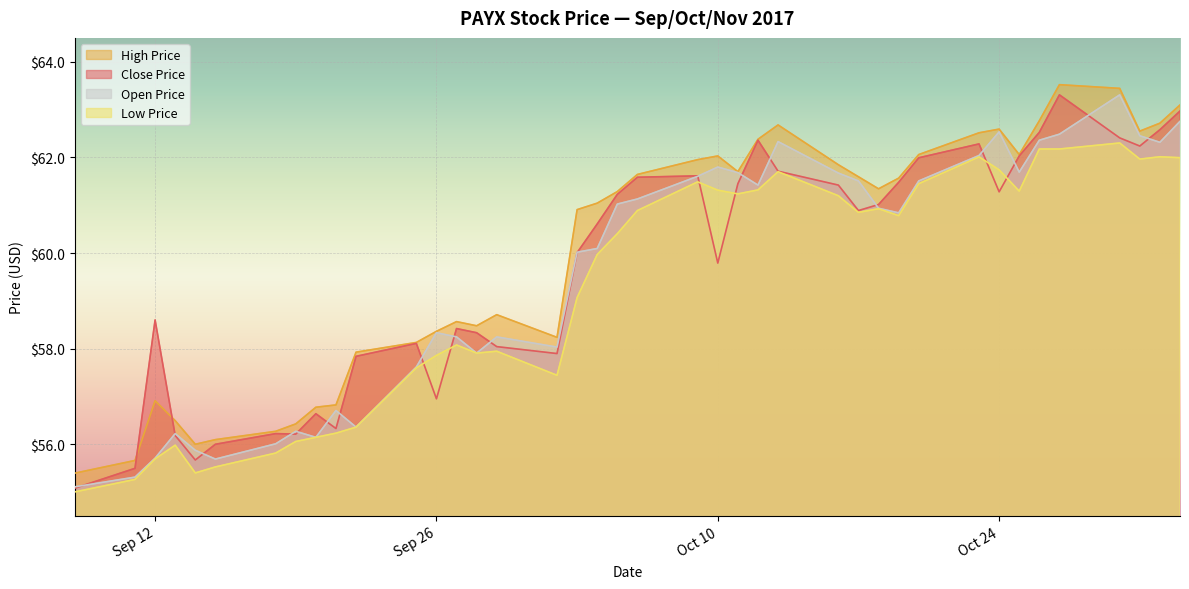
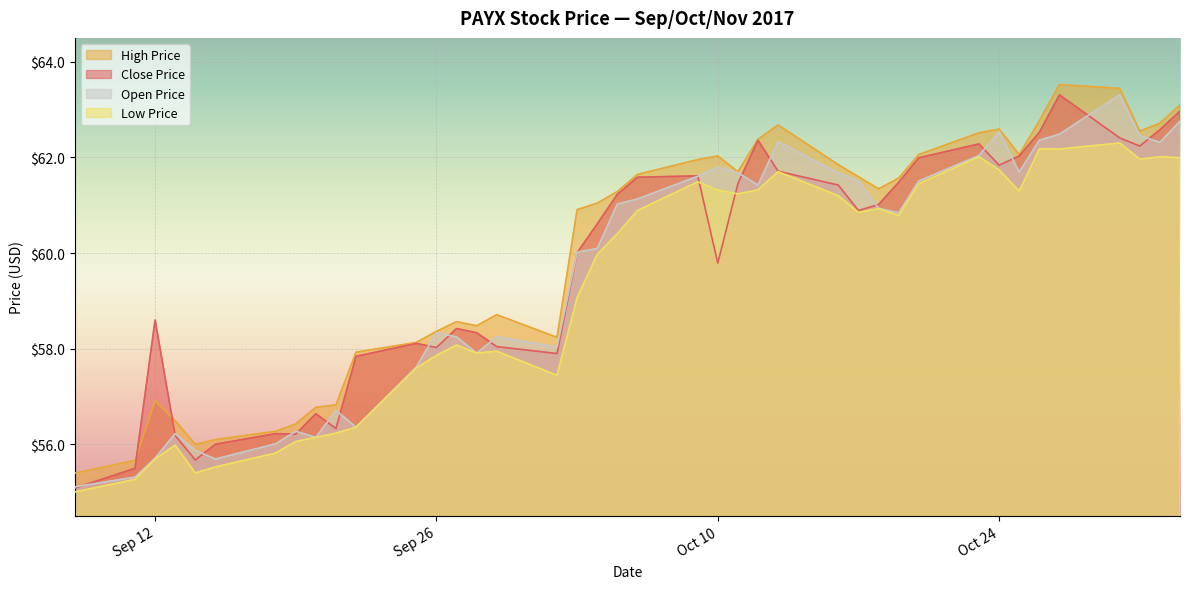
Close Price, Sep 26: $57.0 -> $58.0
Close Price, Oct 24: $61.3 -> $61.8
